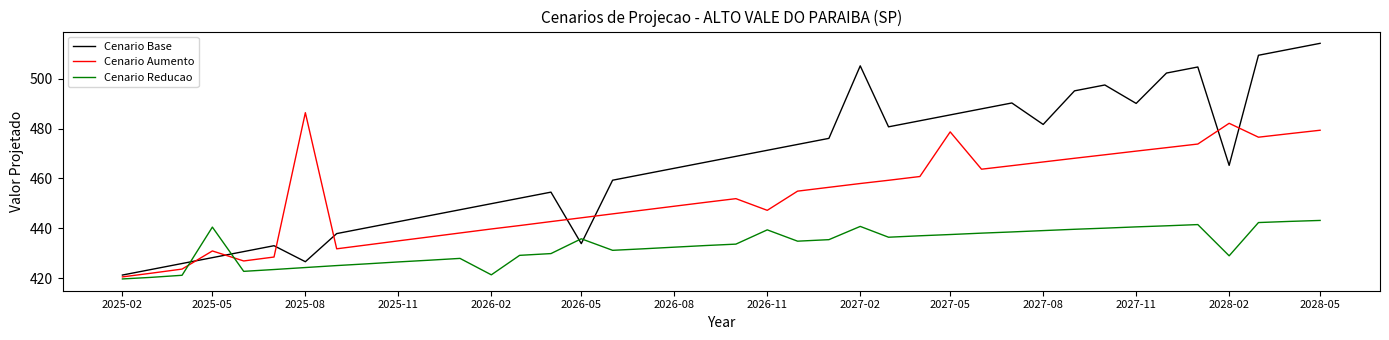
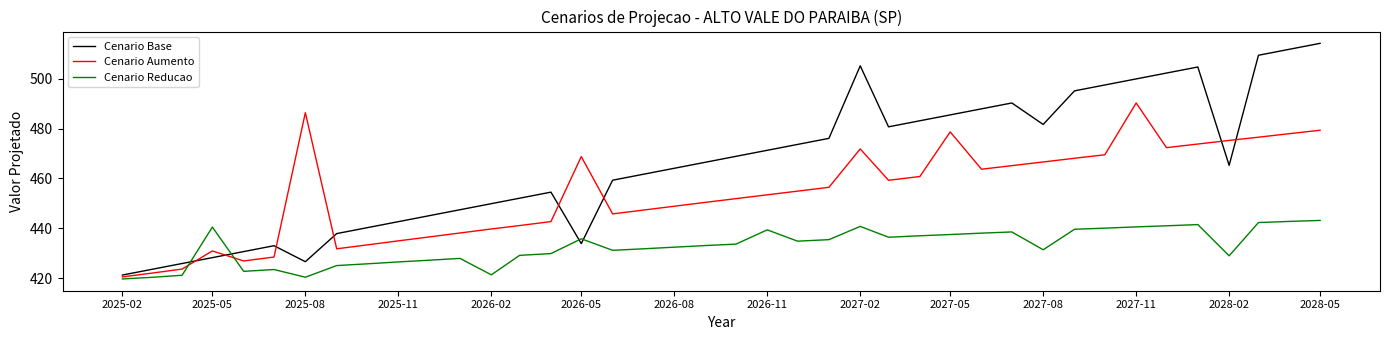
Cenario Reducao, 2025-08: 424 -> 420
Cenario Aumento, 2026-05: 444 -> 469
Cenario Aumento, 2026-11: 447 -> 453
Cenario Aumento, 2027-02: 458 -> 472
Cenario Reducao, 2027-08: 439 -> 431
Cenario Base, 2027-11: 490 -> 500
Cenario Aumento, 2027-11: 471 -> 490
Cenario Aumento, 2028-02: 482 -> 475
